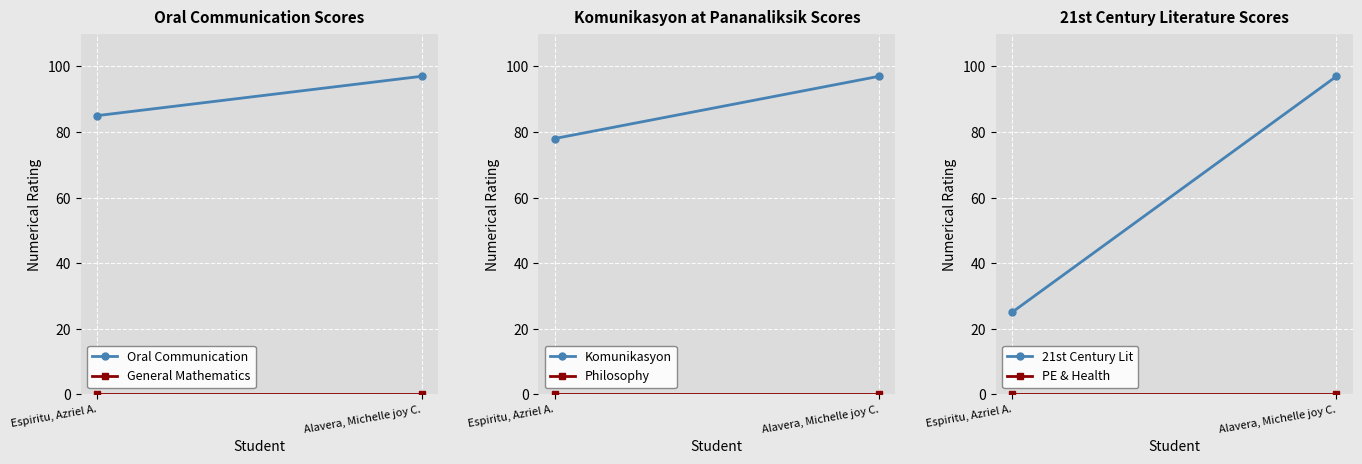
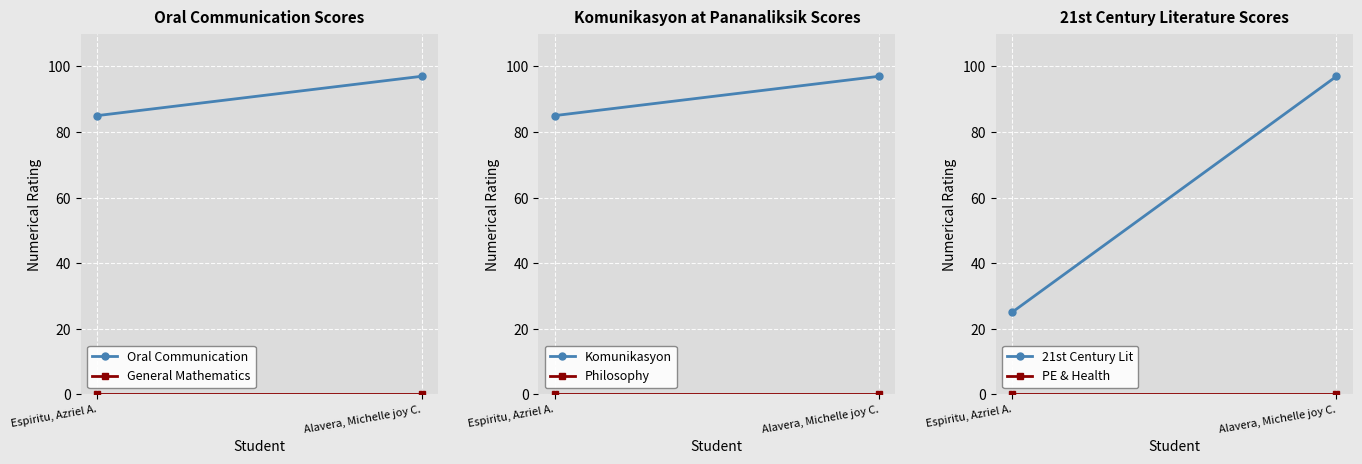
Komunikasyon at Pananaliksik Scores, Komunikasyon, Espiritu, Azriel A.: 78 -> 85
